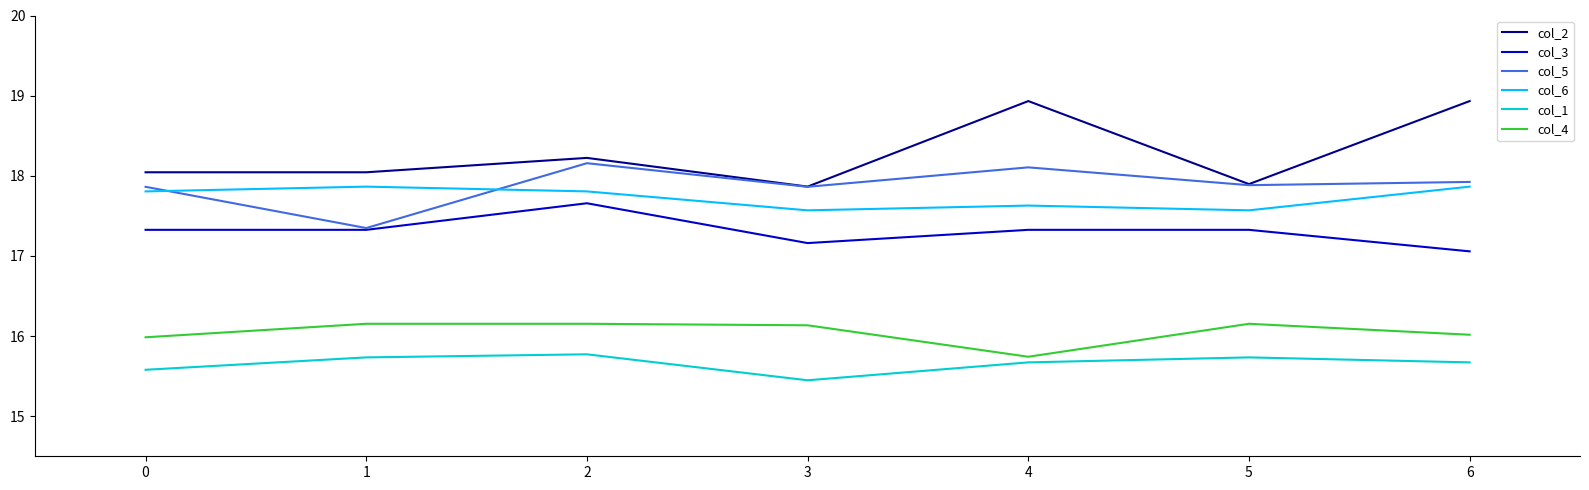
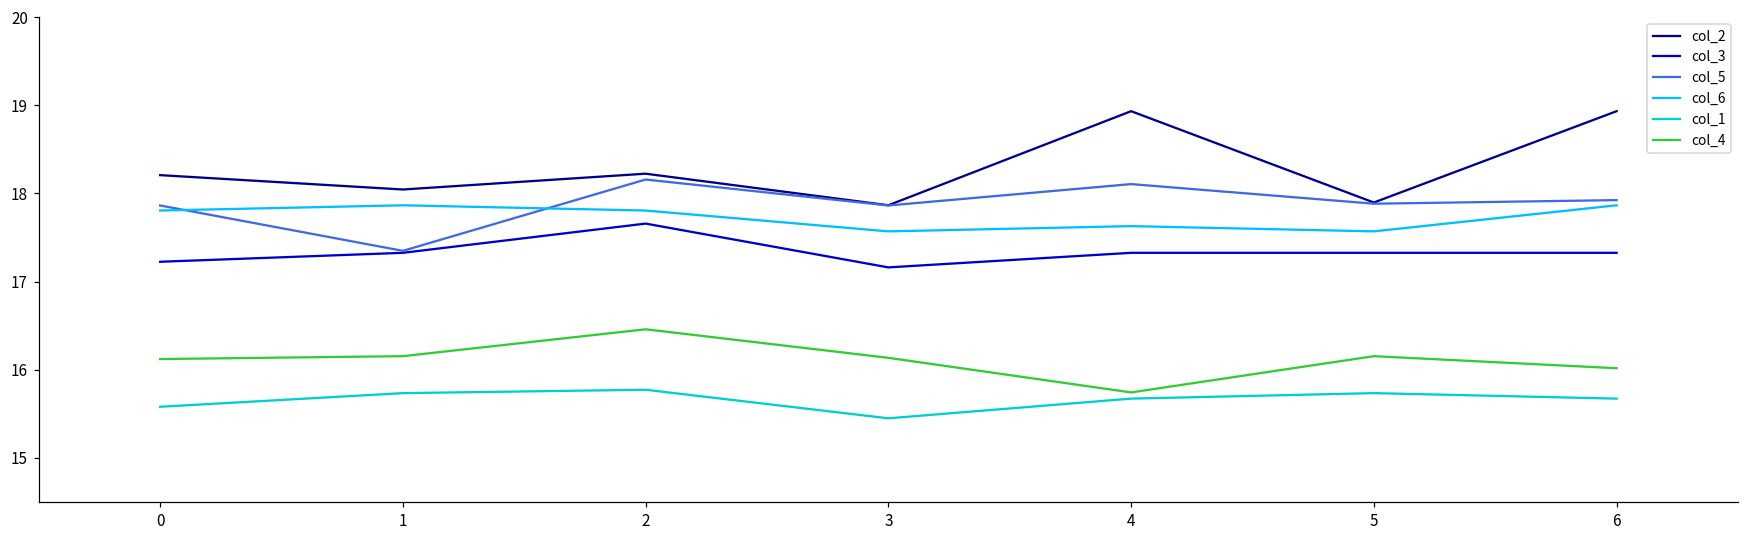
col_2, 0: 18.0 -> 18.2
col_3, 0: 17.3 -> 17.2
col_4, 0: 16.0 -> 16.1
col_4, 2: 16.2 -> 16.5
col_3, 6: 17.1 -> 17.3
